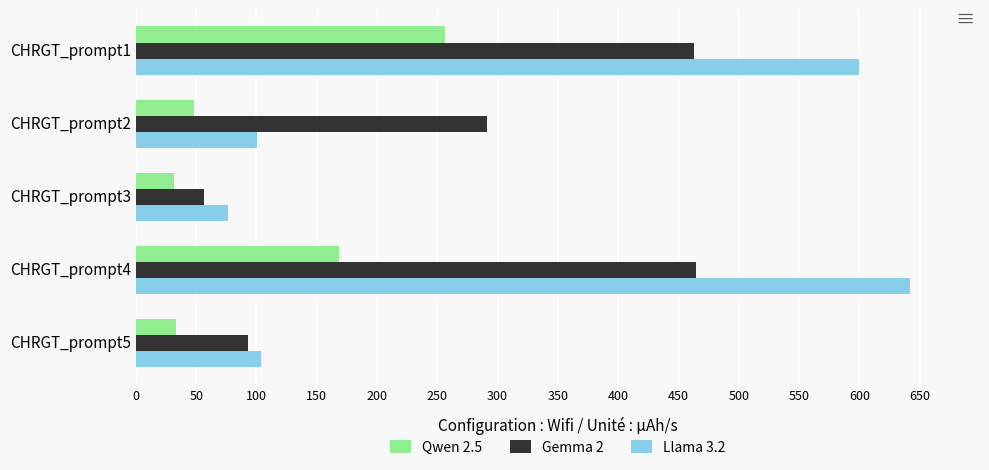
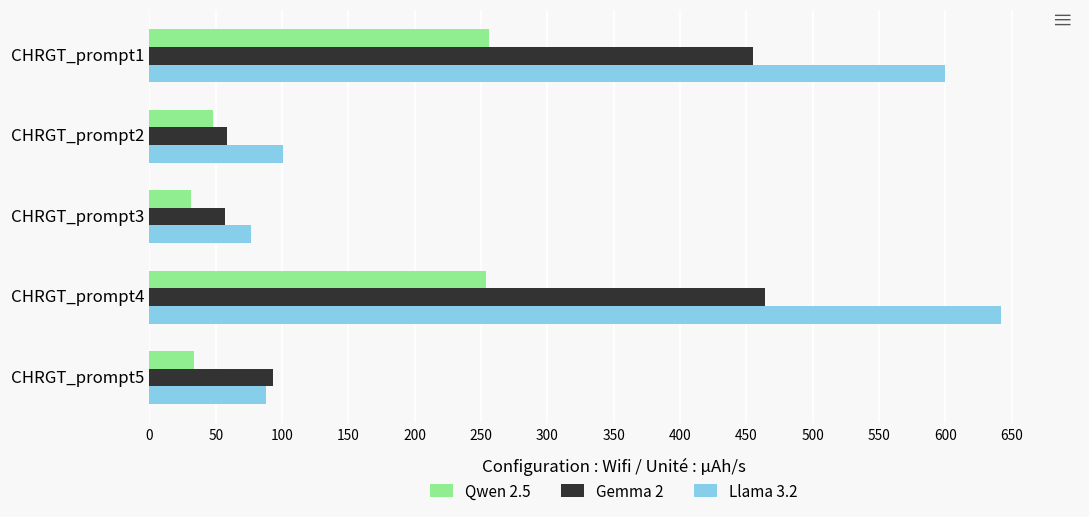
Gemma 2, CHRGT_prompt1: 463 -> 455
Gemma 2, CHRGT_prompt2: 291 -> 59
Qwen 2.5, CHRGT_prompt4: 168 -> 253
Llama 3.2, CHRGT_prompt5: 104 -> 88
